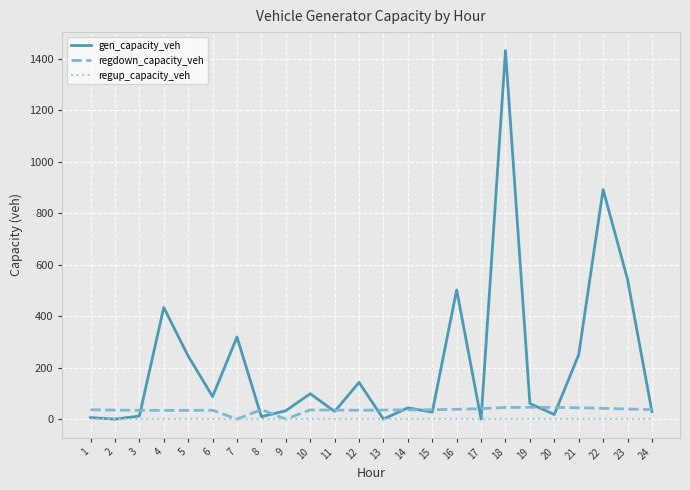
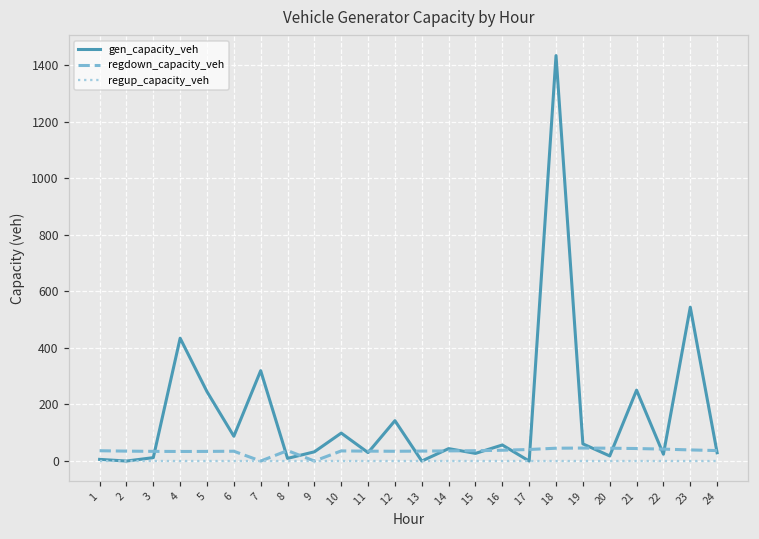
gen_capacity_veh, 16: 500 -> 60
gen_capacity_veh, 22: 890 -> 20
